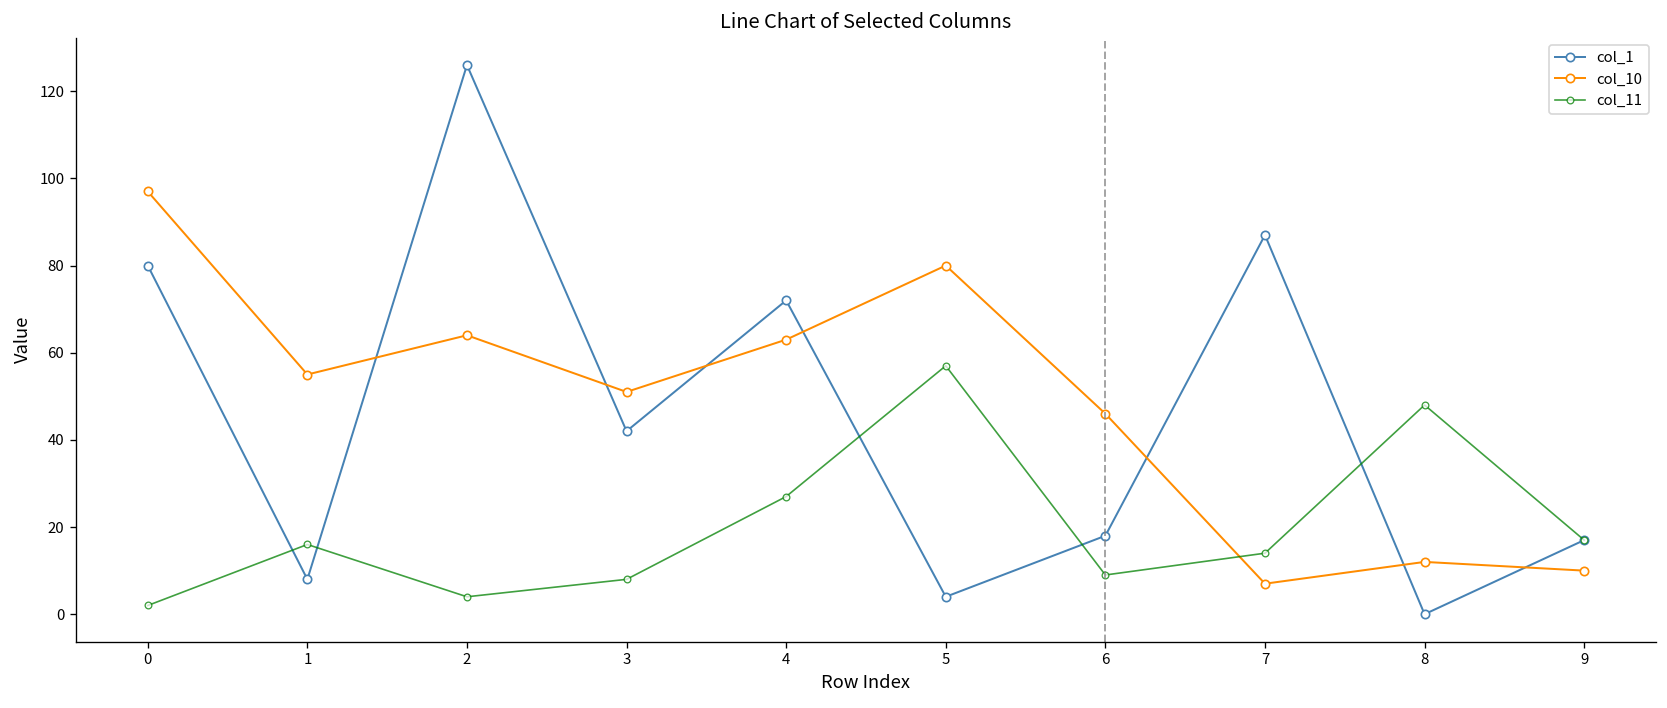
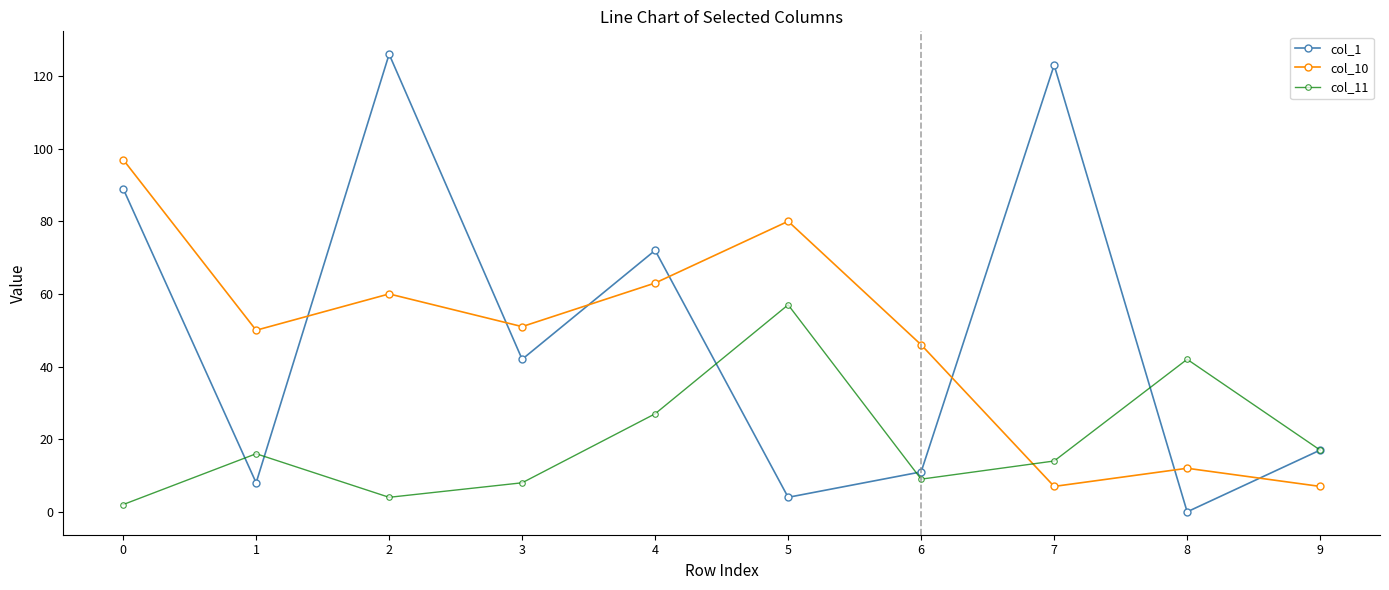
col_1, 0: 80 -> 89
col_10, 1: 55 -> 50
col_10, 2: 64 -> 60
col_1, 6: 18 -> 11
col_1, 7: 87 -> 123
col_11, 8: 48 -> 42
col_10, 9: 10 -> 7
